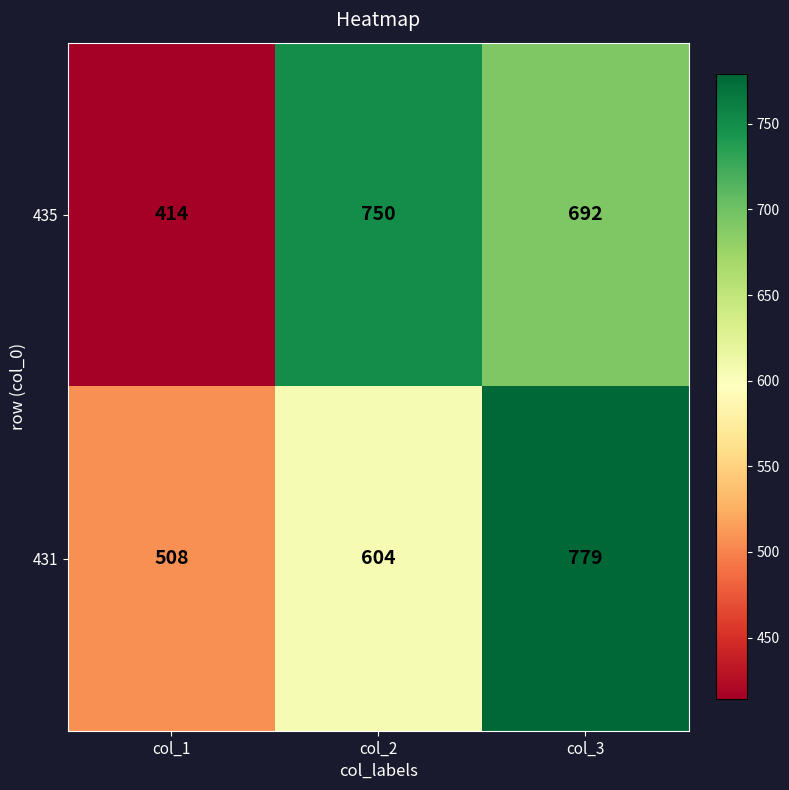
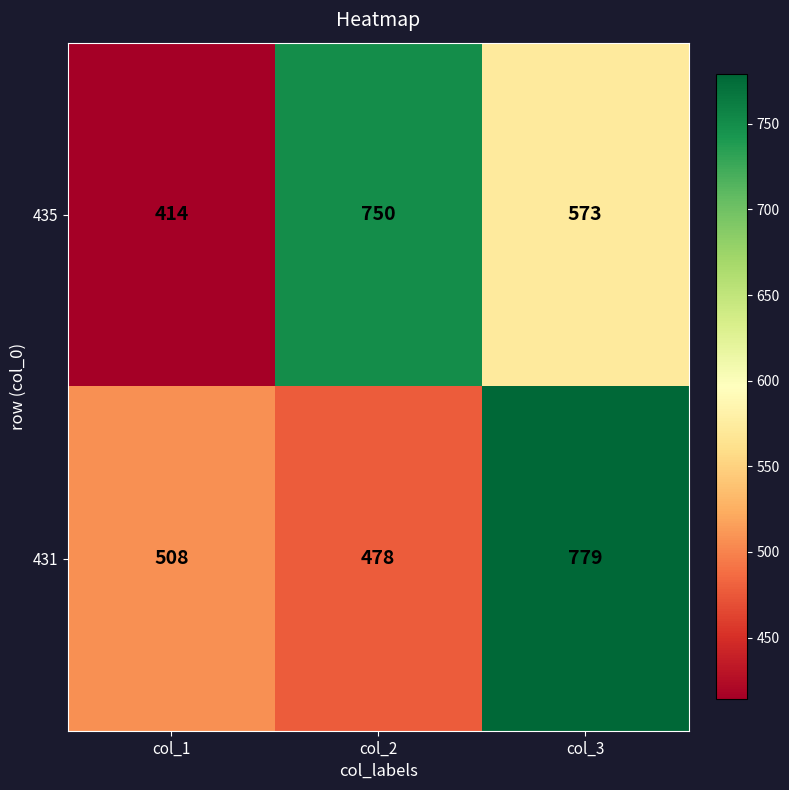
435, col_3: 692 -> 573
431, col_2: 604 -> 478
